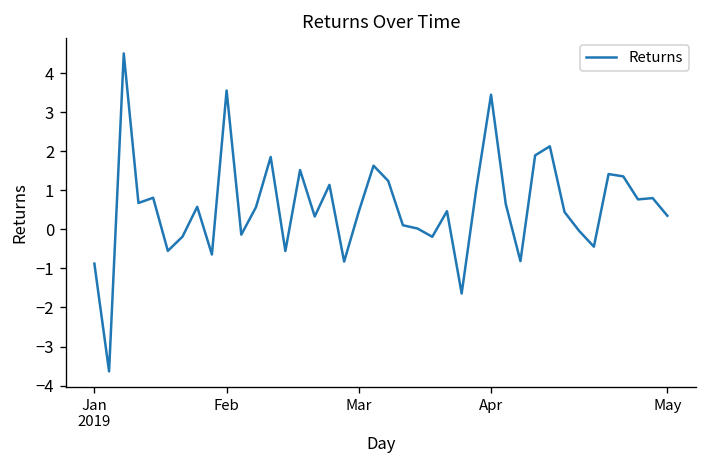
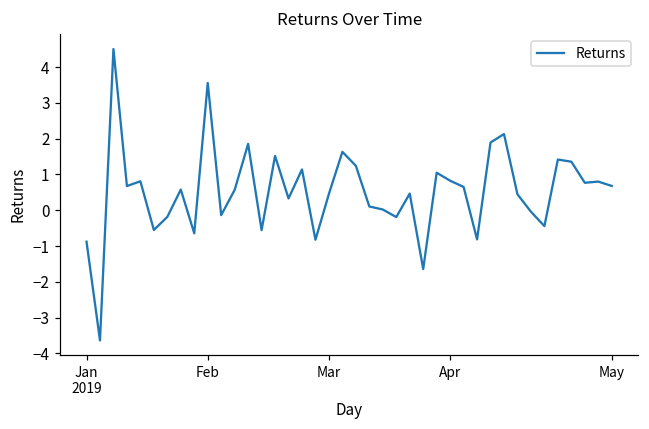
Apr: 3.4 -> 0.8
May: 0.3 -> 0.7
